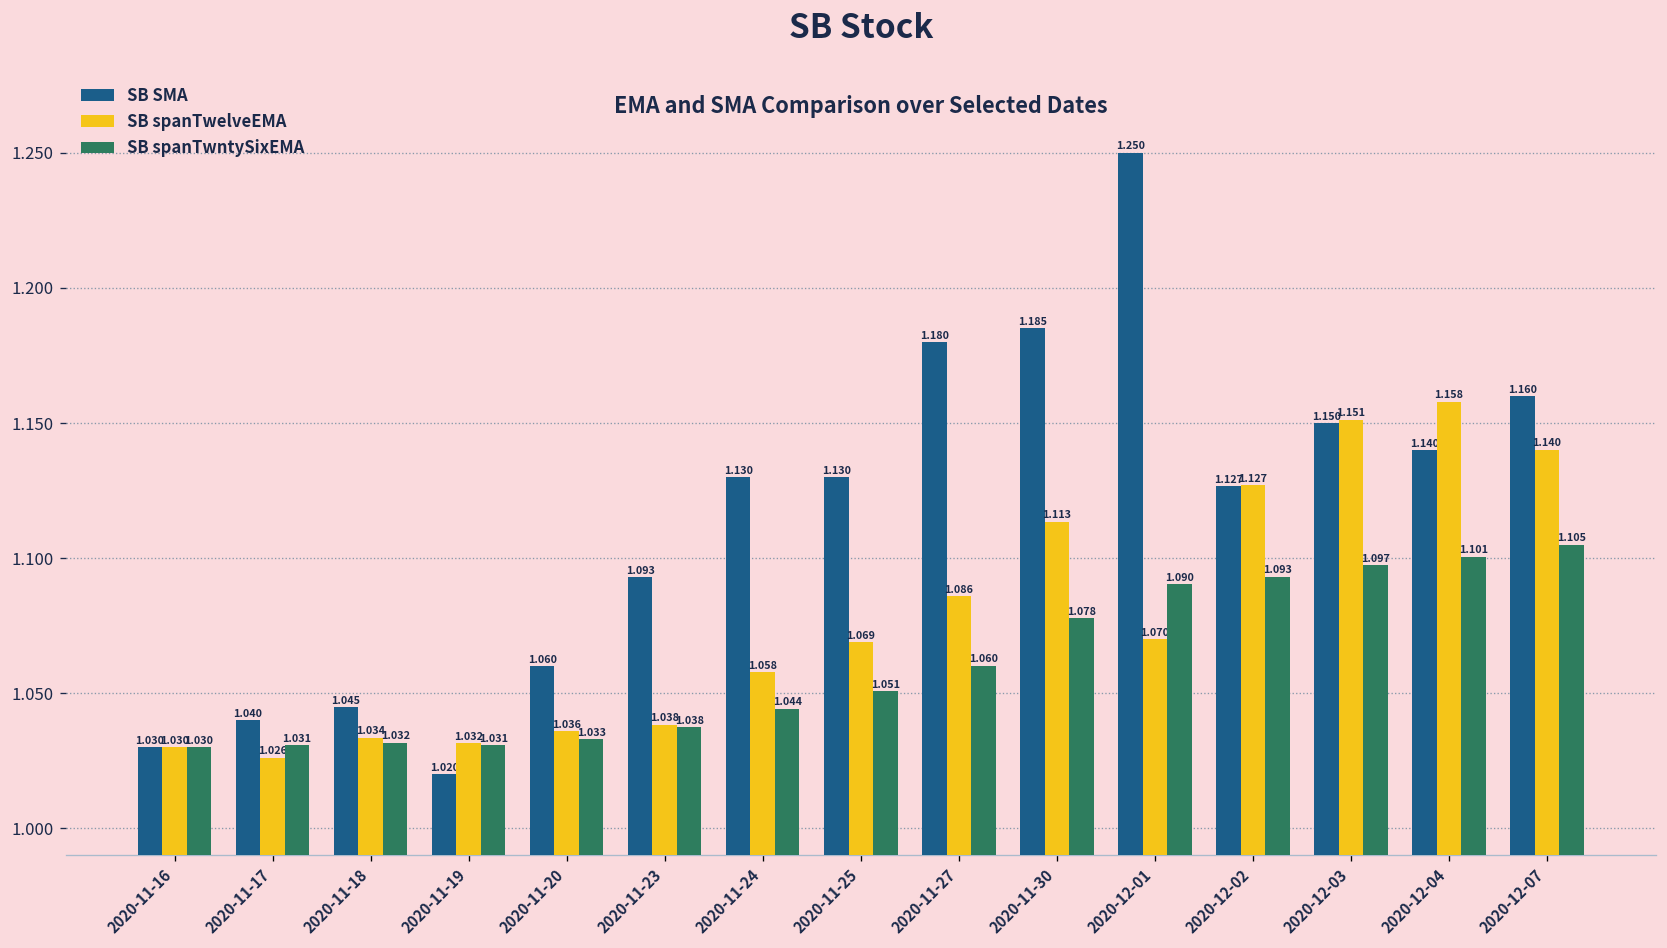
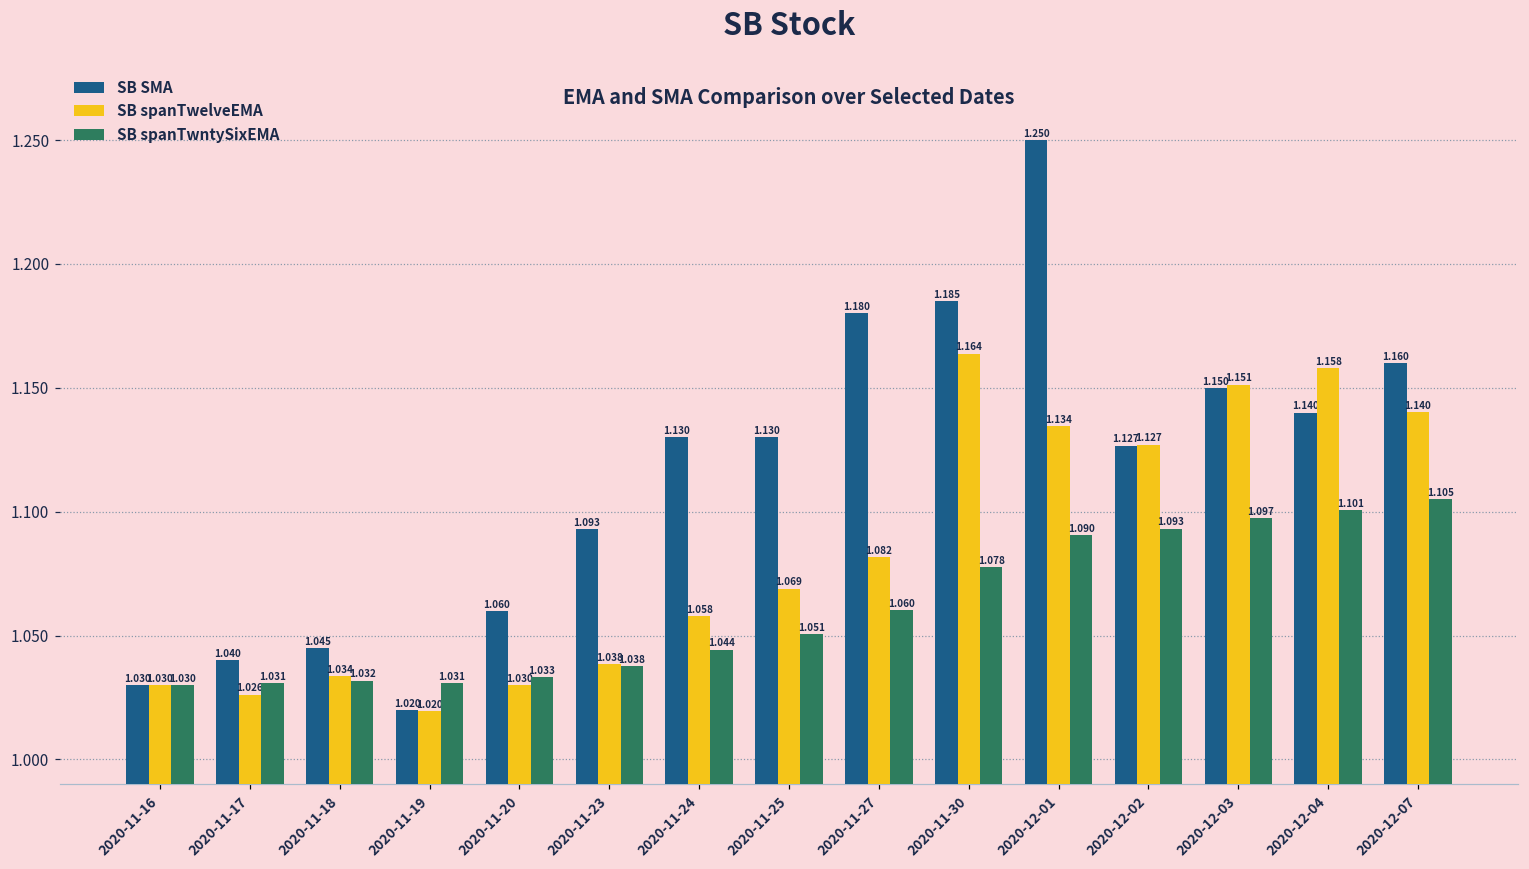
SB spanTwelveEMA, 2020-11-19: 1.032 -> 1.020
SB spanTwelveEMA, 2020-11-20: 1.036 -> 1.030
SB spanTwelveEMA, 2020-11-27: 1.086 -> 1.082
SB spanTwelveEMA, 2020-11-30: 1.113 -> 1.164
SB spanTwelveEMA, 2020-12-01: 1.070 -> 1.134
